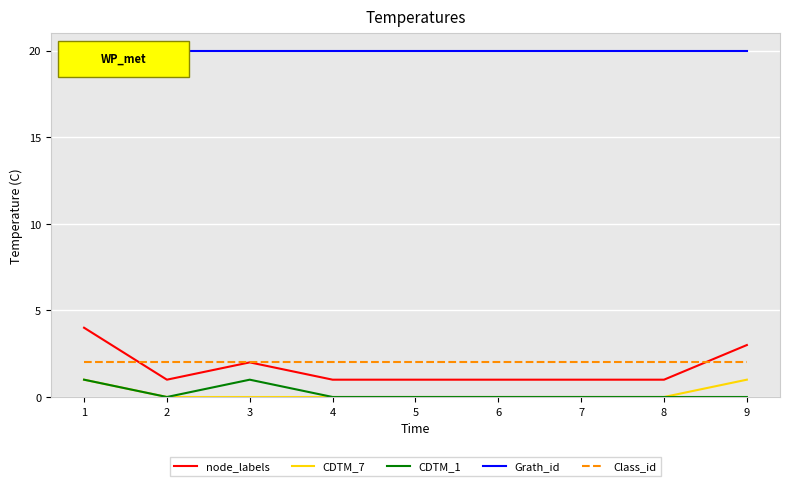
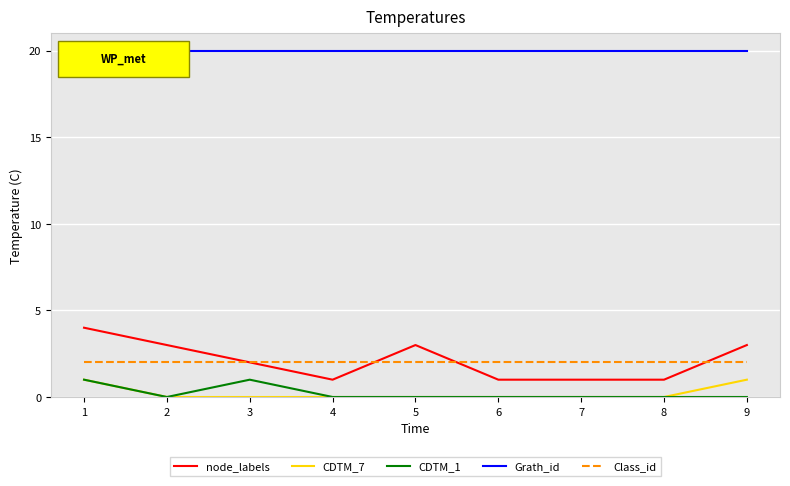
node_labels, 2: 1 -> 3
node_labels, 5: 1 -> 3
